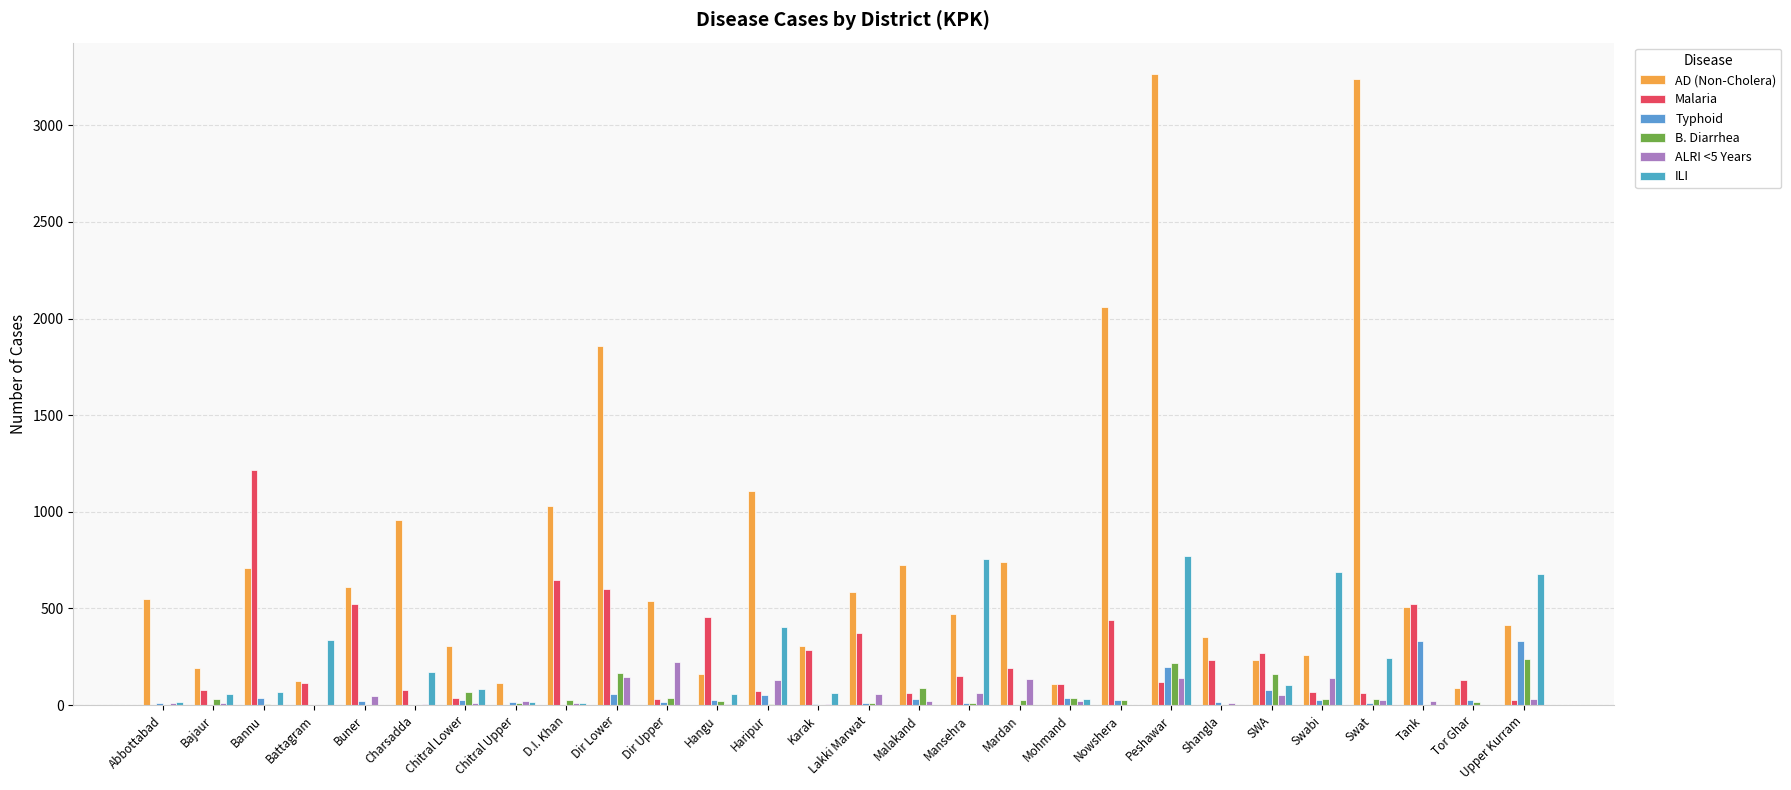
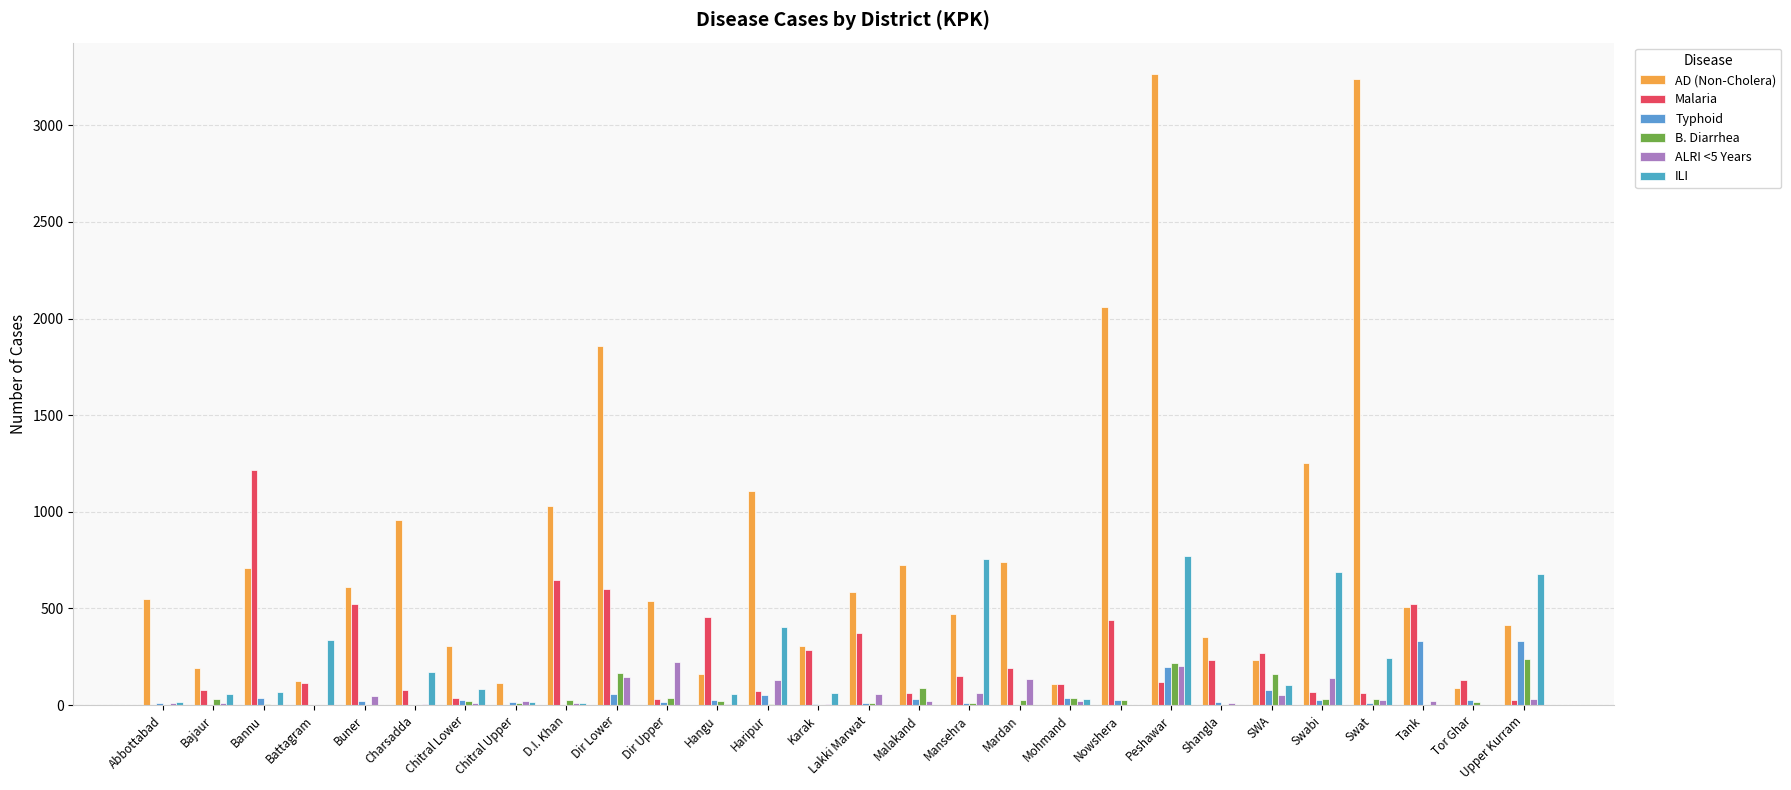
B. Diarrhea, Chitral Lower: 70 -> 20
ALRI <5 Years, Peshawar: 140 -> 200
AD (Non-Cholera), Swabi: 260 -> 1250
